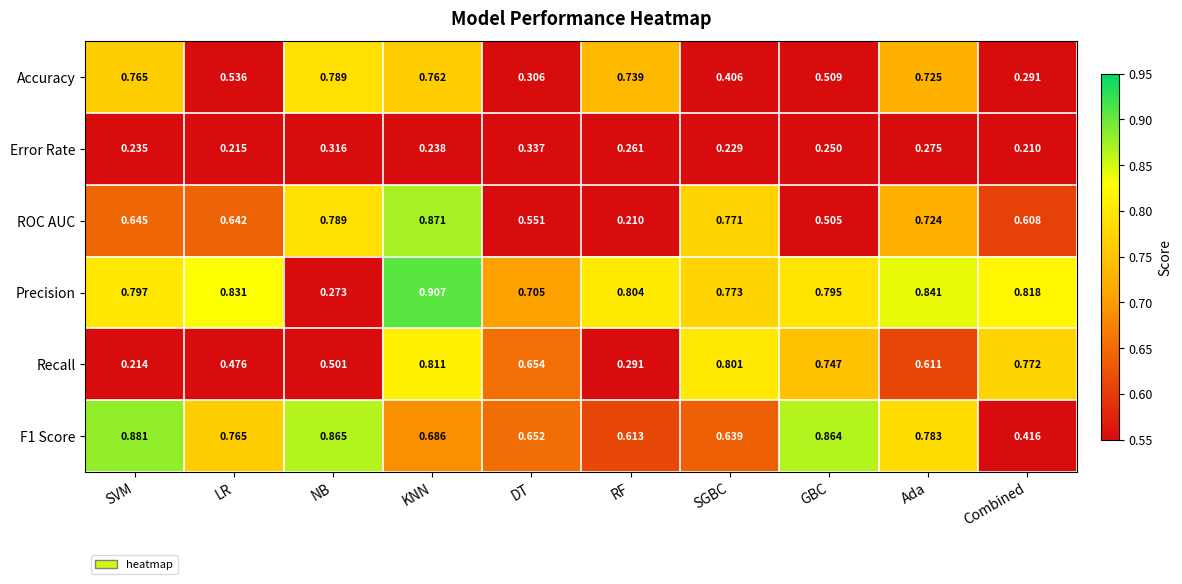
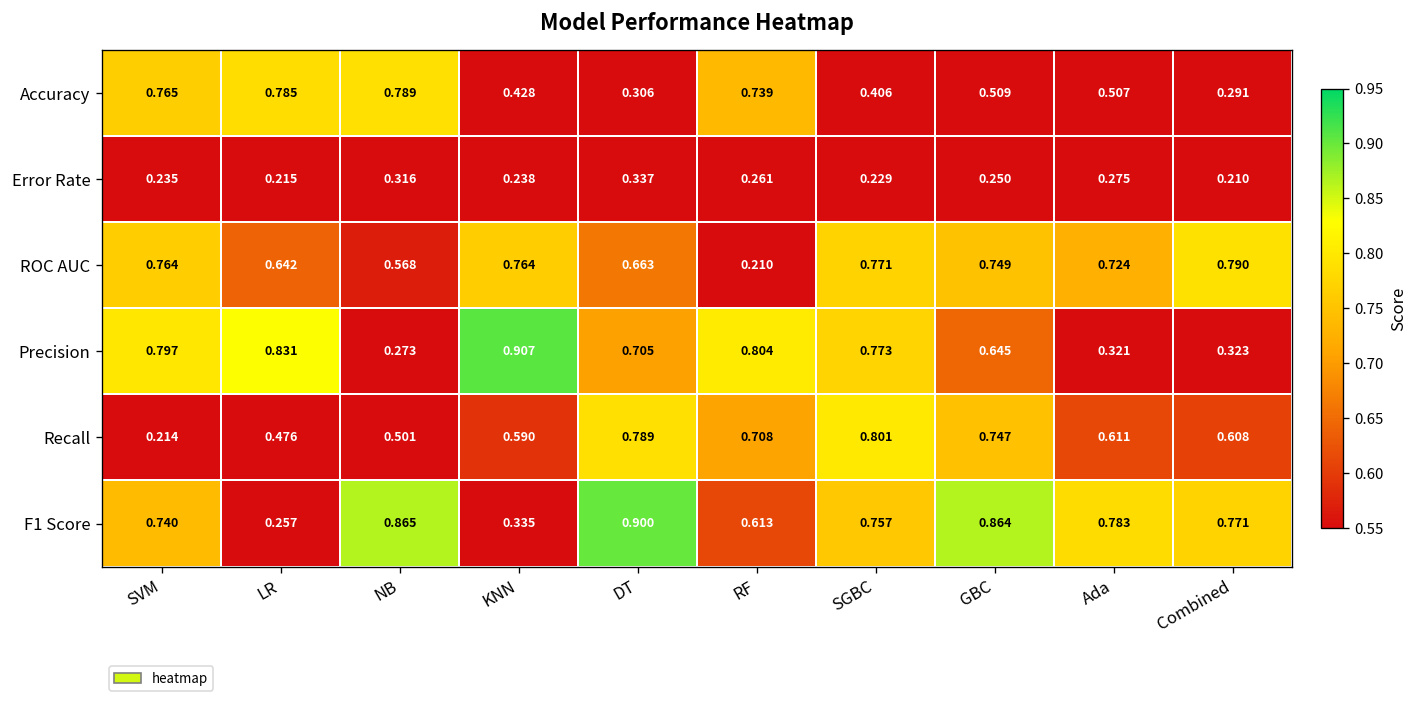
Accuracy, LR: 0.536 -> 0.785
Accuracy, KNN: 0.762 -> 0.428
Accuracy, Ada: 0.725 -> 0.507
ROC AUC, SVM: 0.645 -> 0.764
ROC AUC, NB: 0.789 -> 0.568
ROC AUC, KNN: 0.871 -> 0.764
ROC AUC, DT: 0.551 -> 0.663
ROC AUC, GBC: 0.505 -> 0.749
ROC AUC, Combined: 0.608 -> 0.790
Precision, GBC: 0.795 -> 0.645
Precision, Ada: 0.841 -> 0.321
Precision, Combined: 0.818 -> 0.323
Recall, KNN: 0.811 -> 0.590
Recall, DT: 0.654 -> 0.789
Recall, RF: 0.291 -> 0.708
Recall, Combined: 0.772 -> 0.608
F1 Score, SVM: 0.881 -> 0.740
F1 Score, LR: 0.765 -> 0.257
F1 Score, KNN: 0.686 -> 0.335
F1 Score, DT: 0.652 -> 0.900
F1 Score, SGBC: 0.639 -> 0.757
F1 Score, Combined: 0.416 -> 0.771
